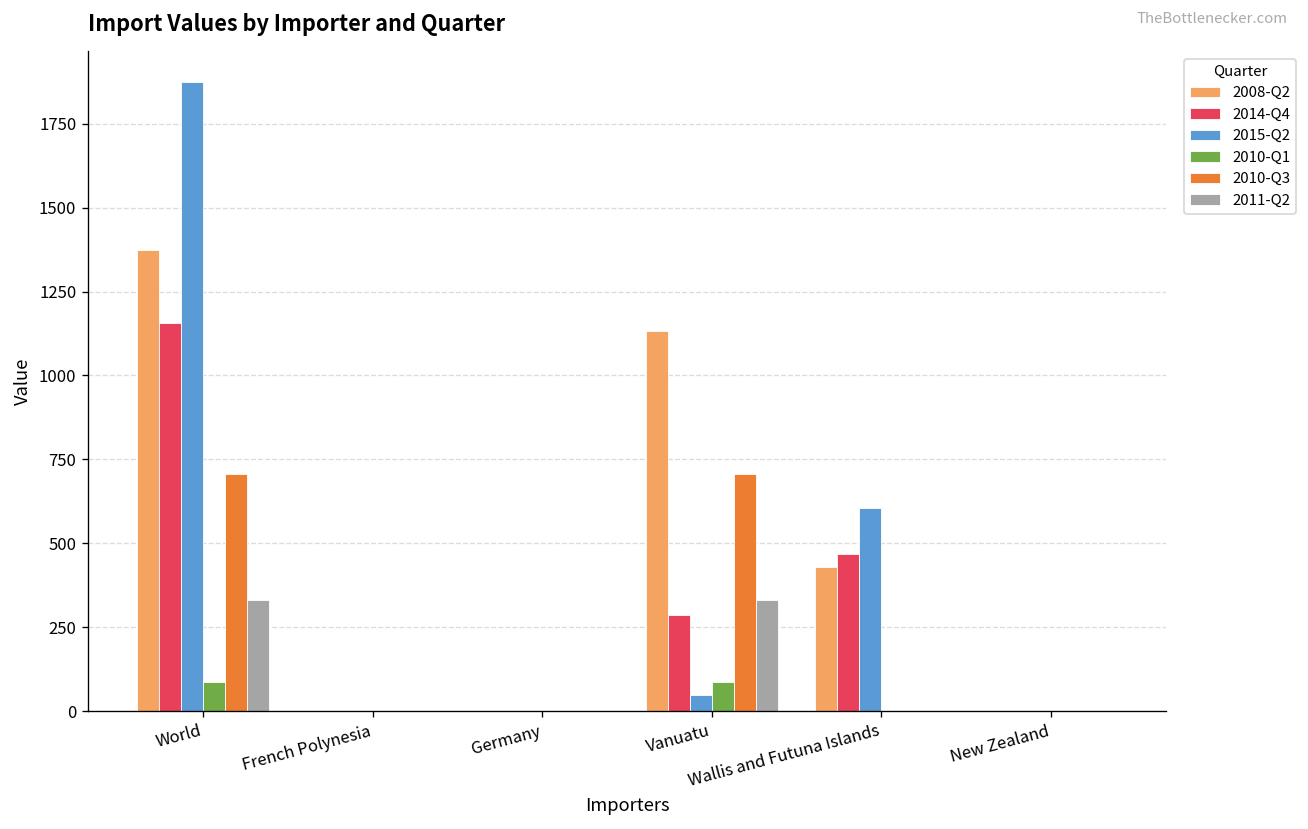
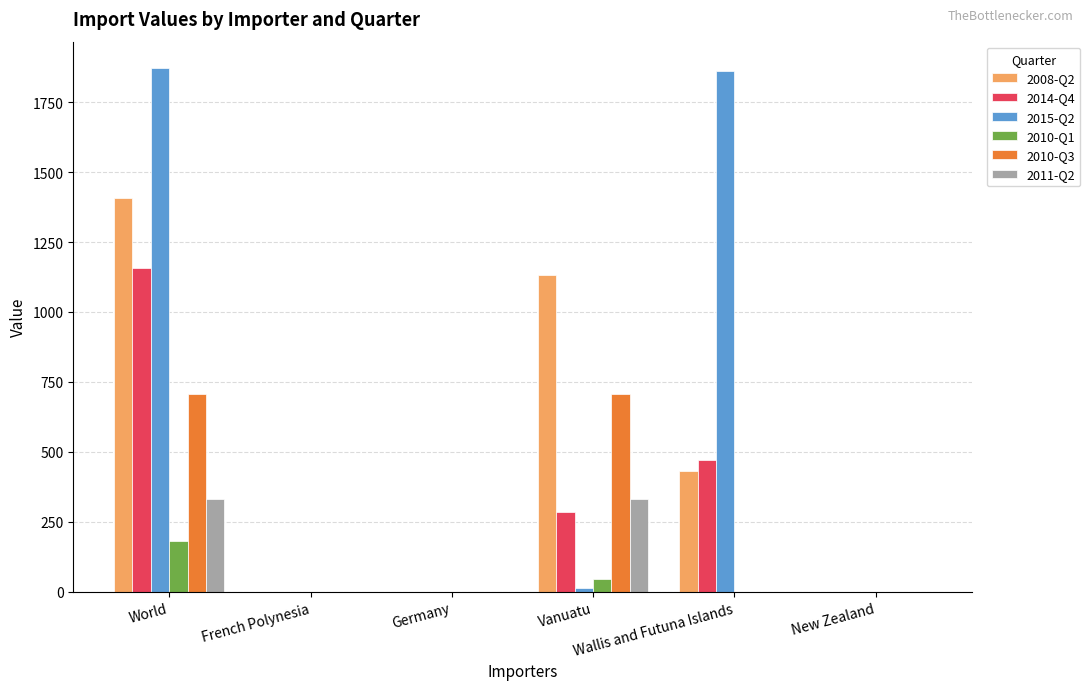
2008-Q2, World: 1370 -> 1410
2010-Q1, World: 90 -> 180
2015-Q2, Vanuatu: 50 -> 10
2010-Q1, Vanuatu: 90 -> 40
2015-Q2, Wallis and Futuna Islands: 610 -> 1860
